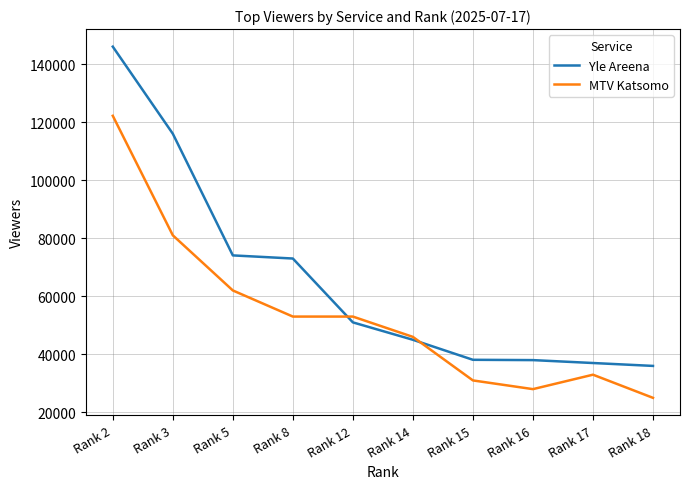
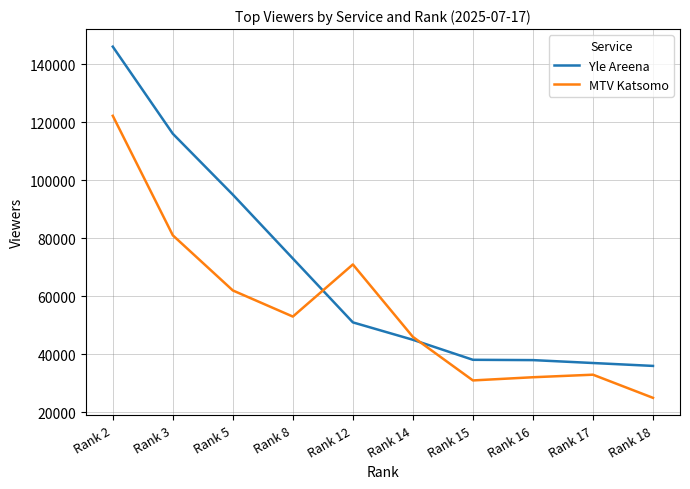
Yle Areena, Rank 5: 74000 -> 95000
MTV Katsomo, Rank 12: 53000 -> 71000
MTV Katsomo, Rank 16: 28000 -> 32000
